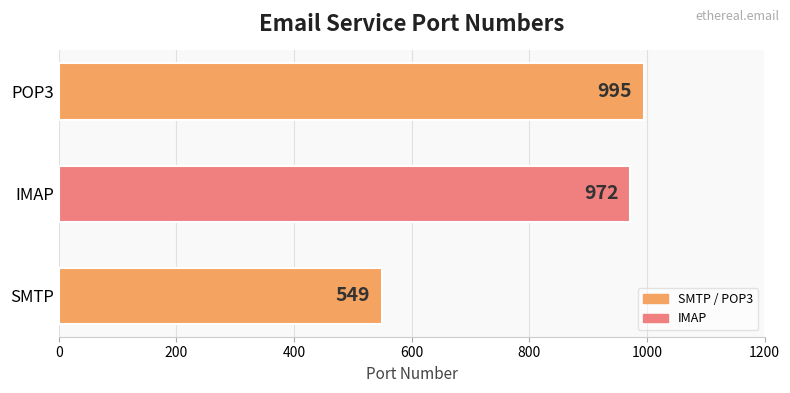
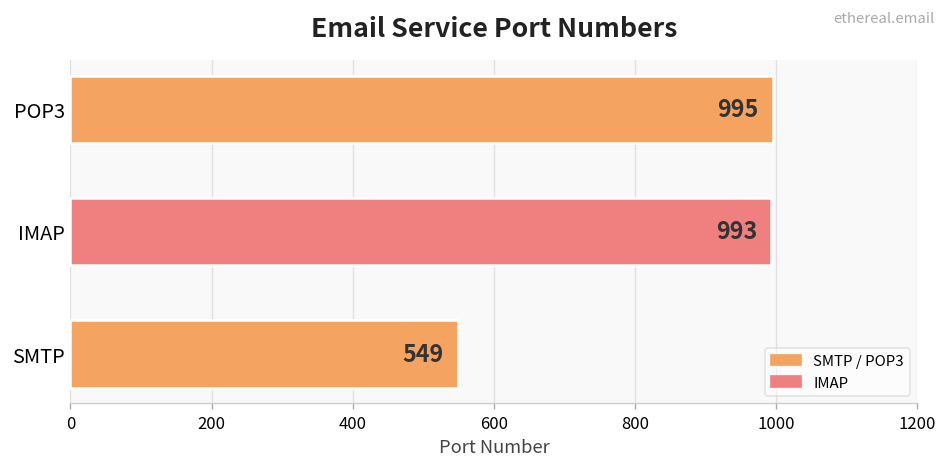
IMAP: 972 -> 993
